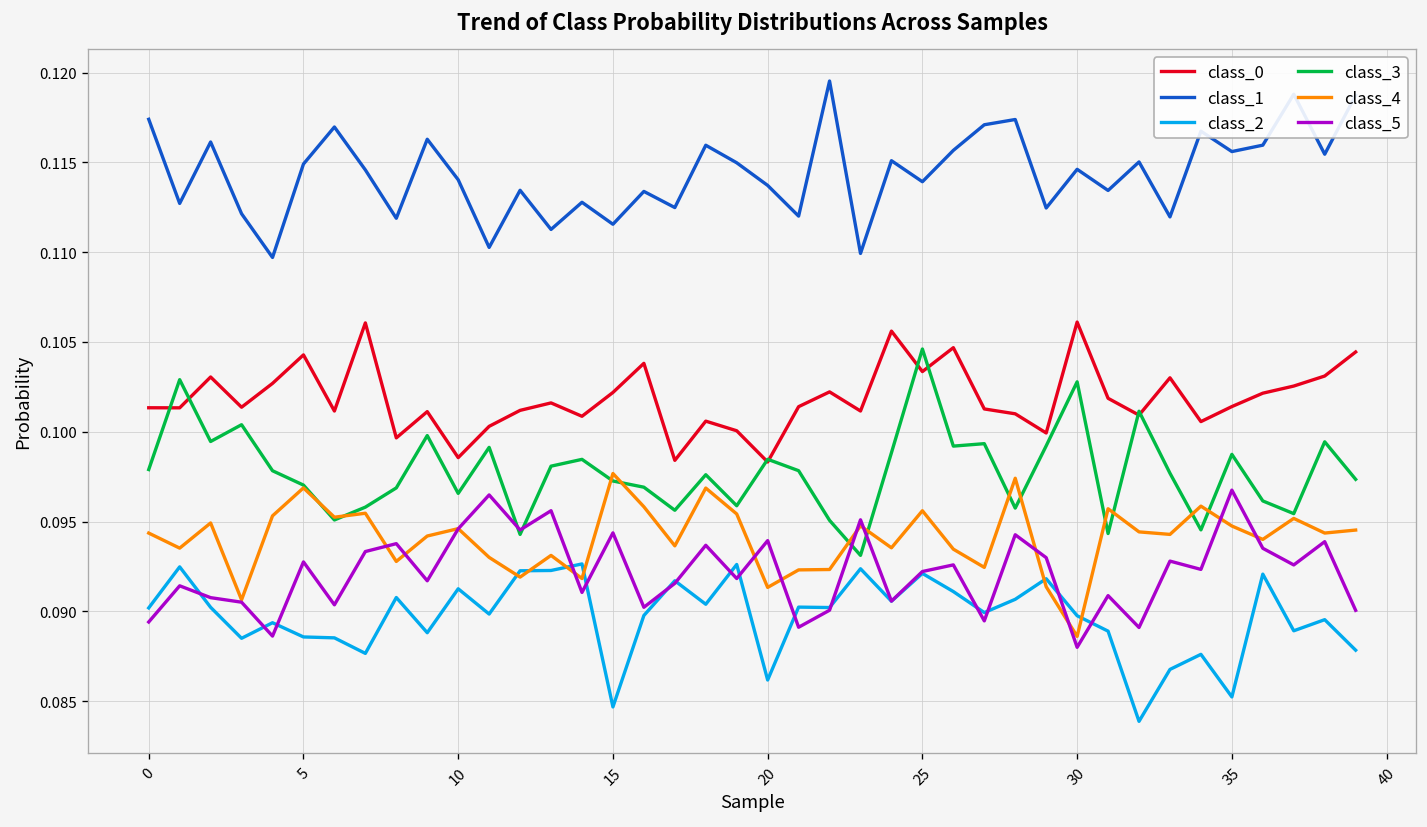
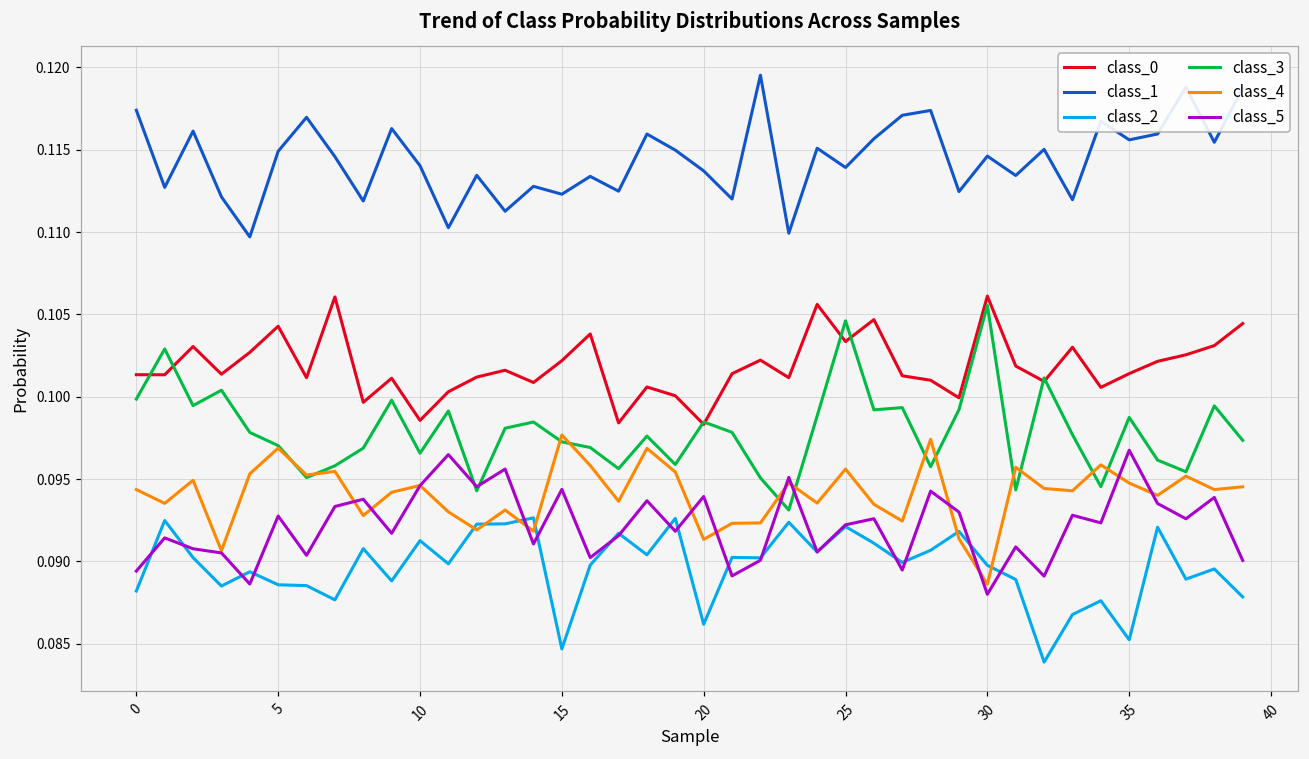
class_2, 0: 0.0902 -> 0.0882
class_3, 0: 0.0979 -> 0.0999
class_1, 15: 0.1116 -> 0.1123
class_3, 30: 0.1028 -> 0.1055
